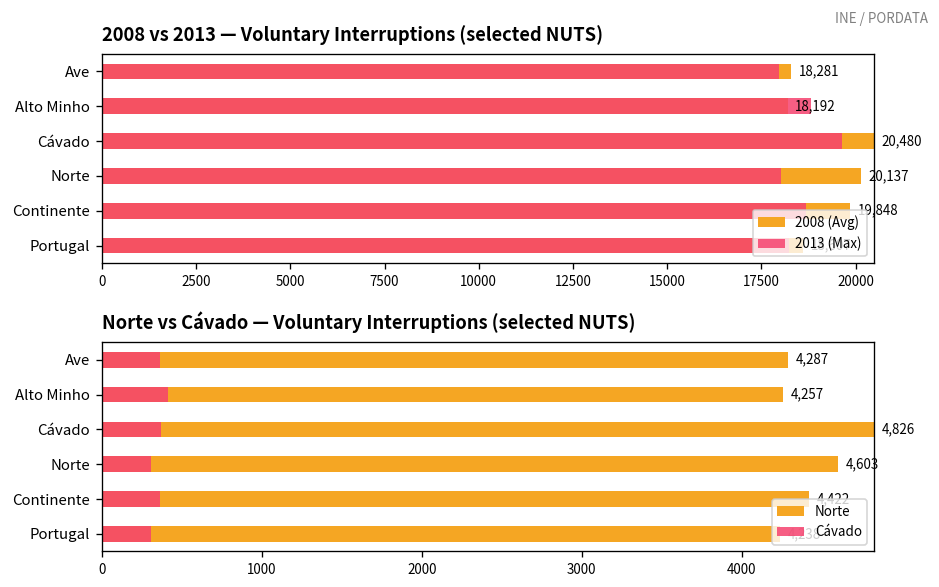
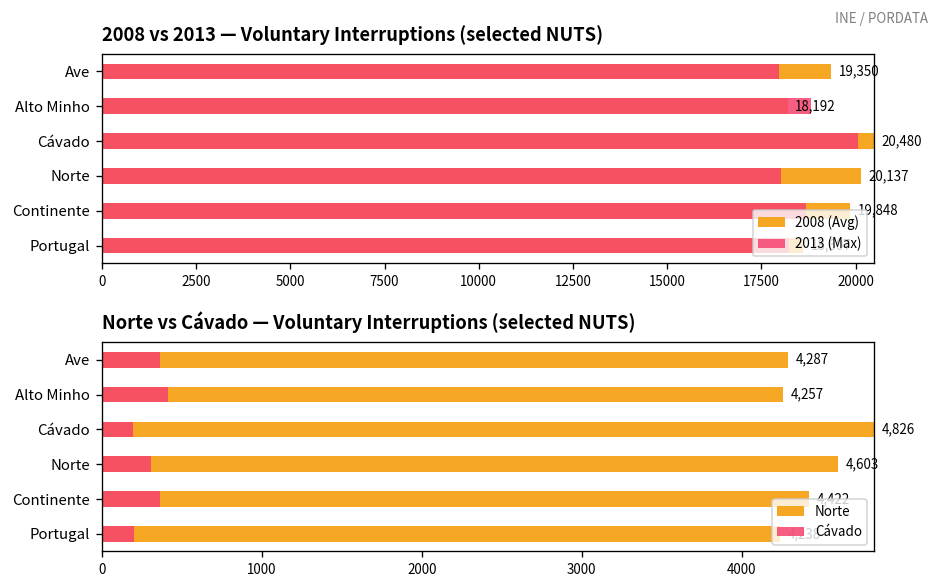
2008 vs 2013 — Voluntary Interruptions (selected NUTS), 2008 (Avg), Ave: 18,281 -> 19,350
2008 vs 2013 — Voluntary Interruptions (selected NUTS), 2013 (Max), Cávado: 19600 -> 20000
Norte vs Cávado — Voluntary Interruptions (selected NUTS), Cávado, Cávado: 370 -> 200
Norte vs Cávado — Voluntary Interruptions (selected NUTS), Cávado, Portugal: 310 -> 200
